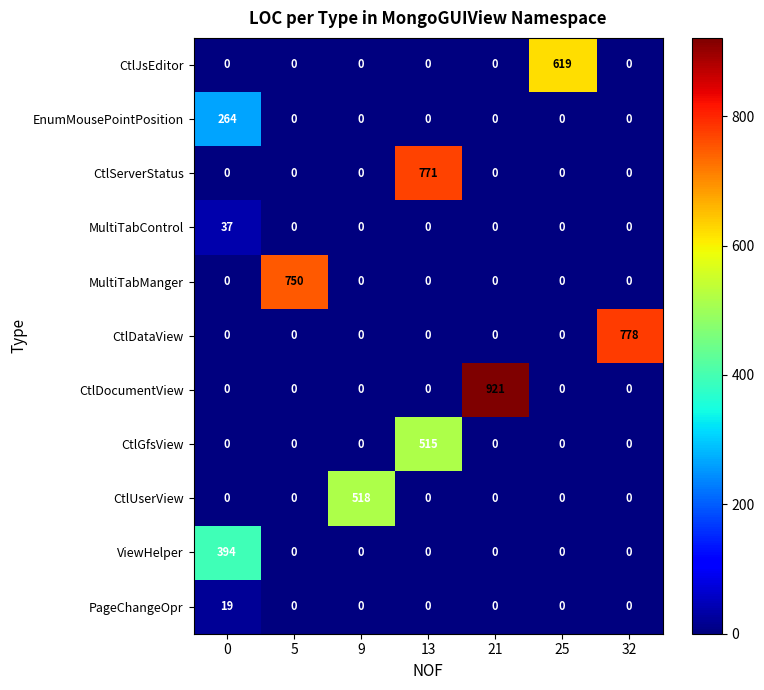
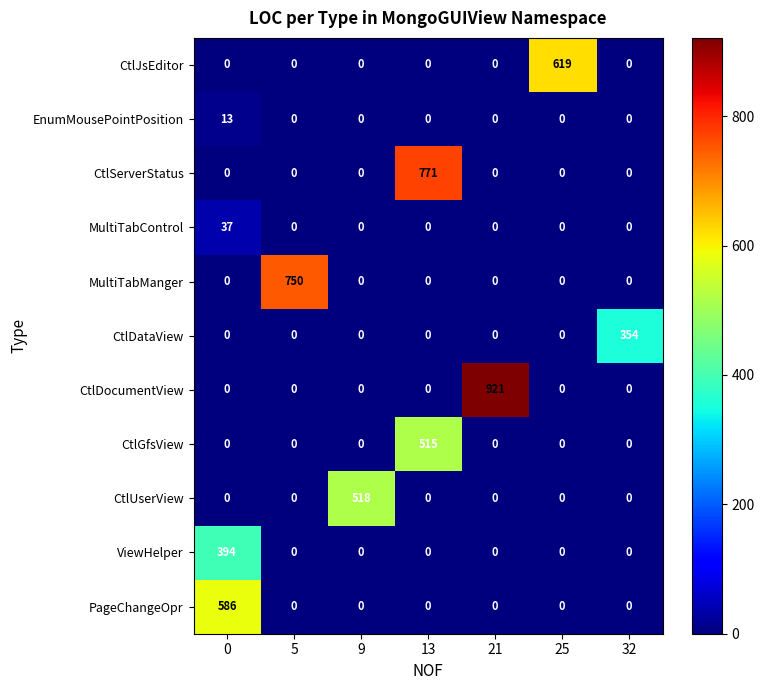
EnumMousePointPosition, 0: 264 -> 13
CtlDataView, 32: 778 -> 354
PageChangeOpr, 0: 19 -> 586
